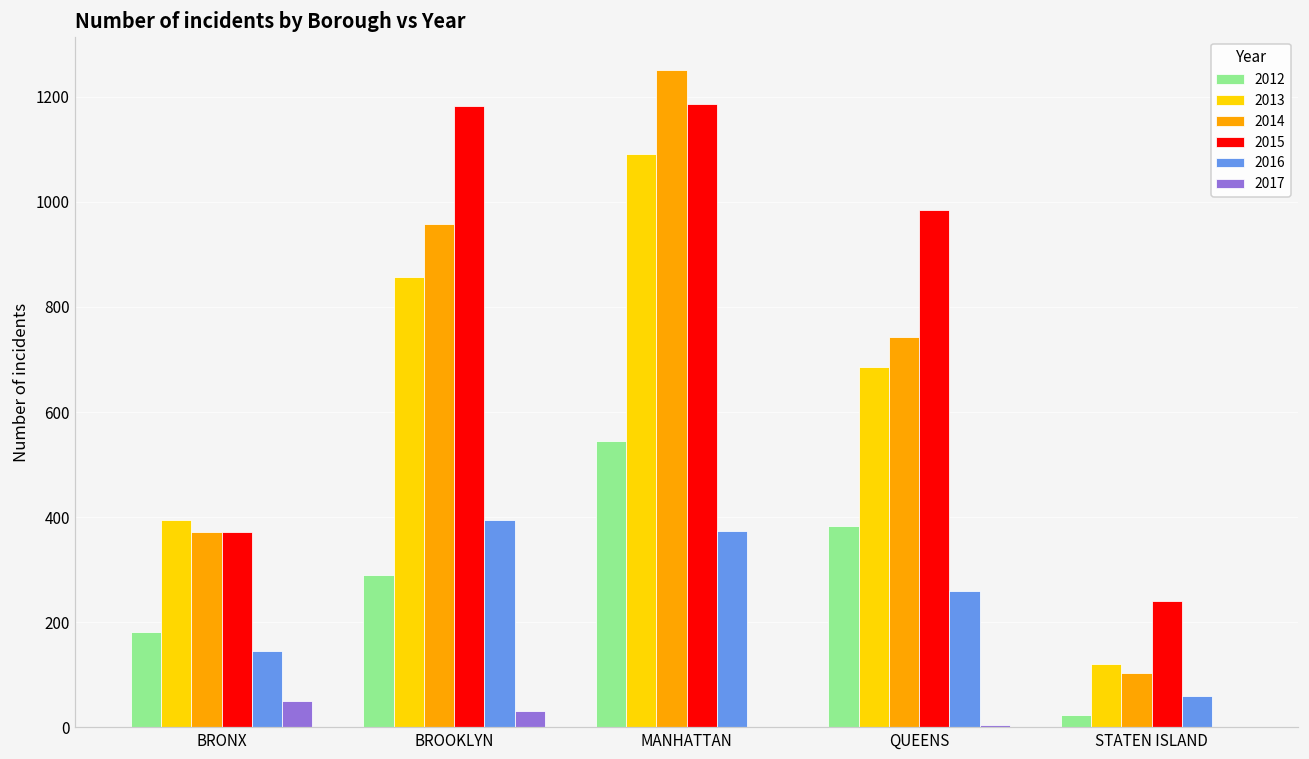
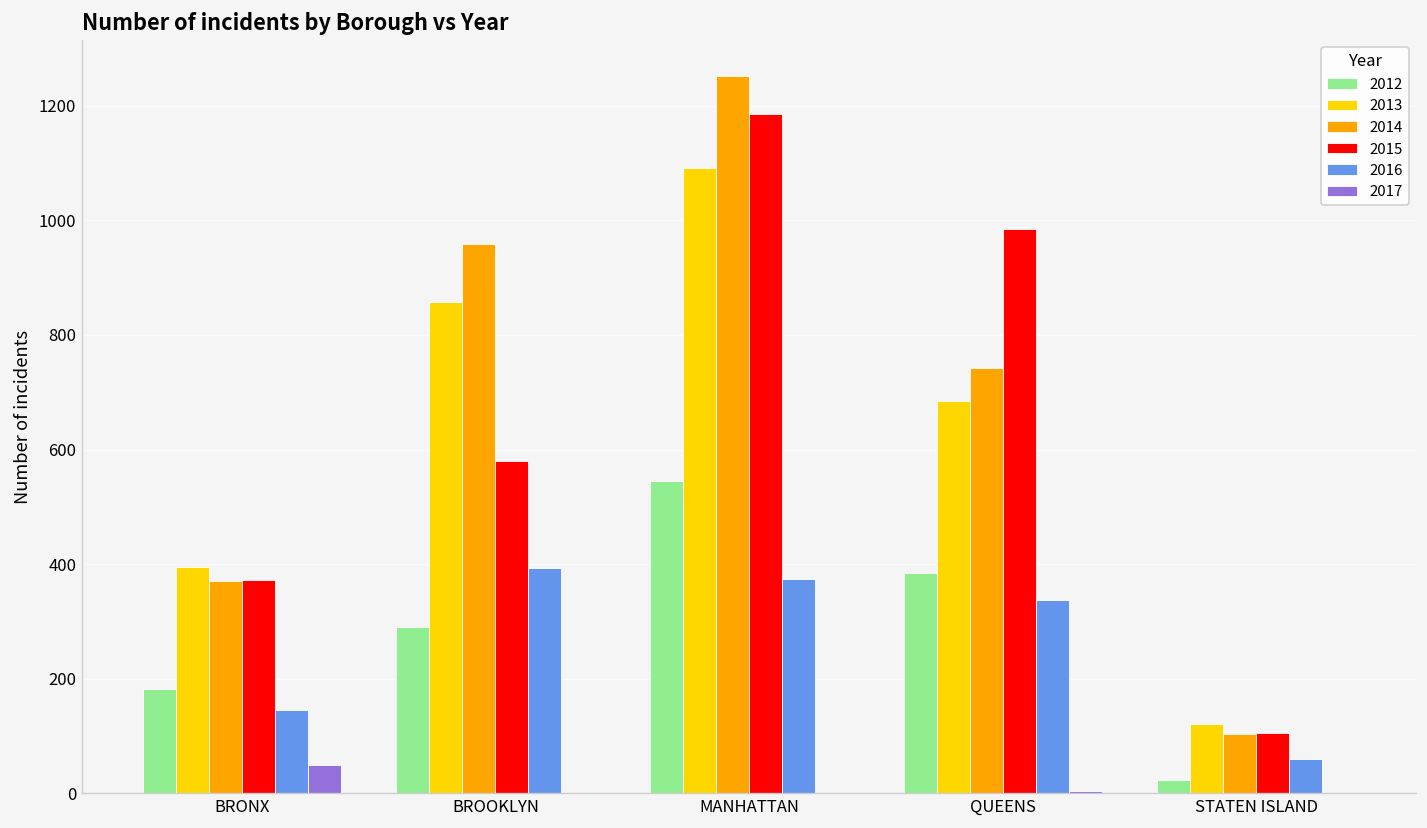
2015, BROOKLYN: 1180 -> 580
2017, BROOKLYN: 30 -> 0
2016, QUEENS: 260 -> 340
2015, STATEN ISLAND: 240 -> 110
